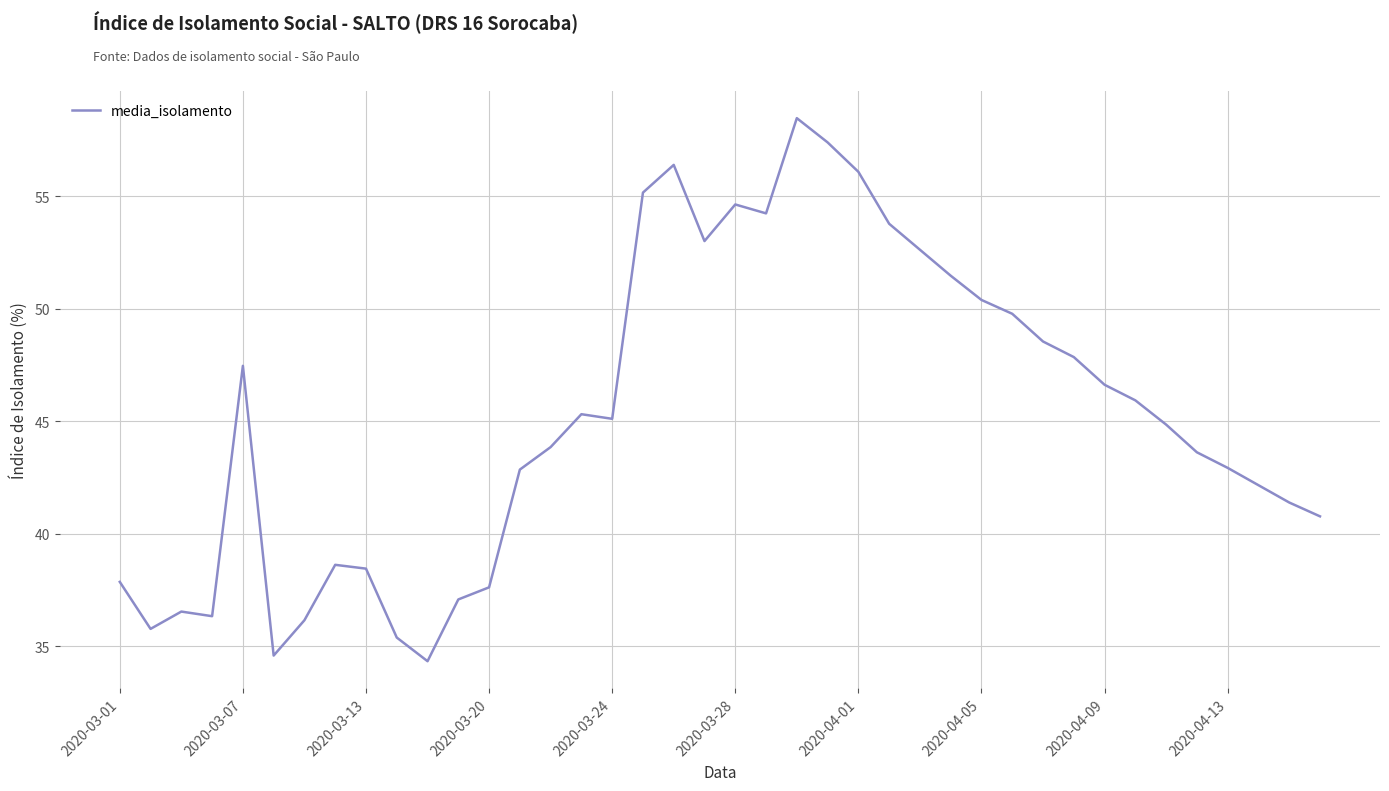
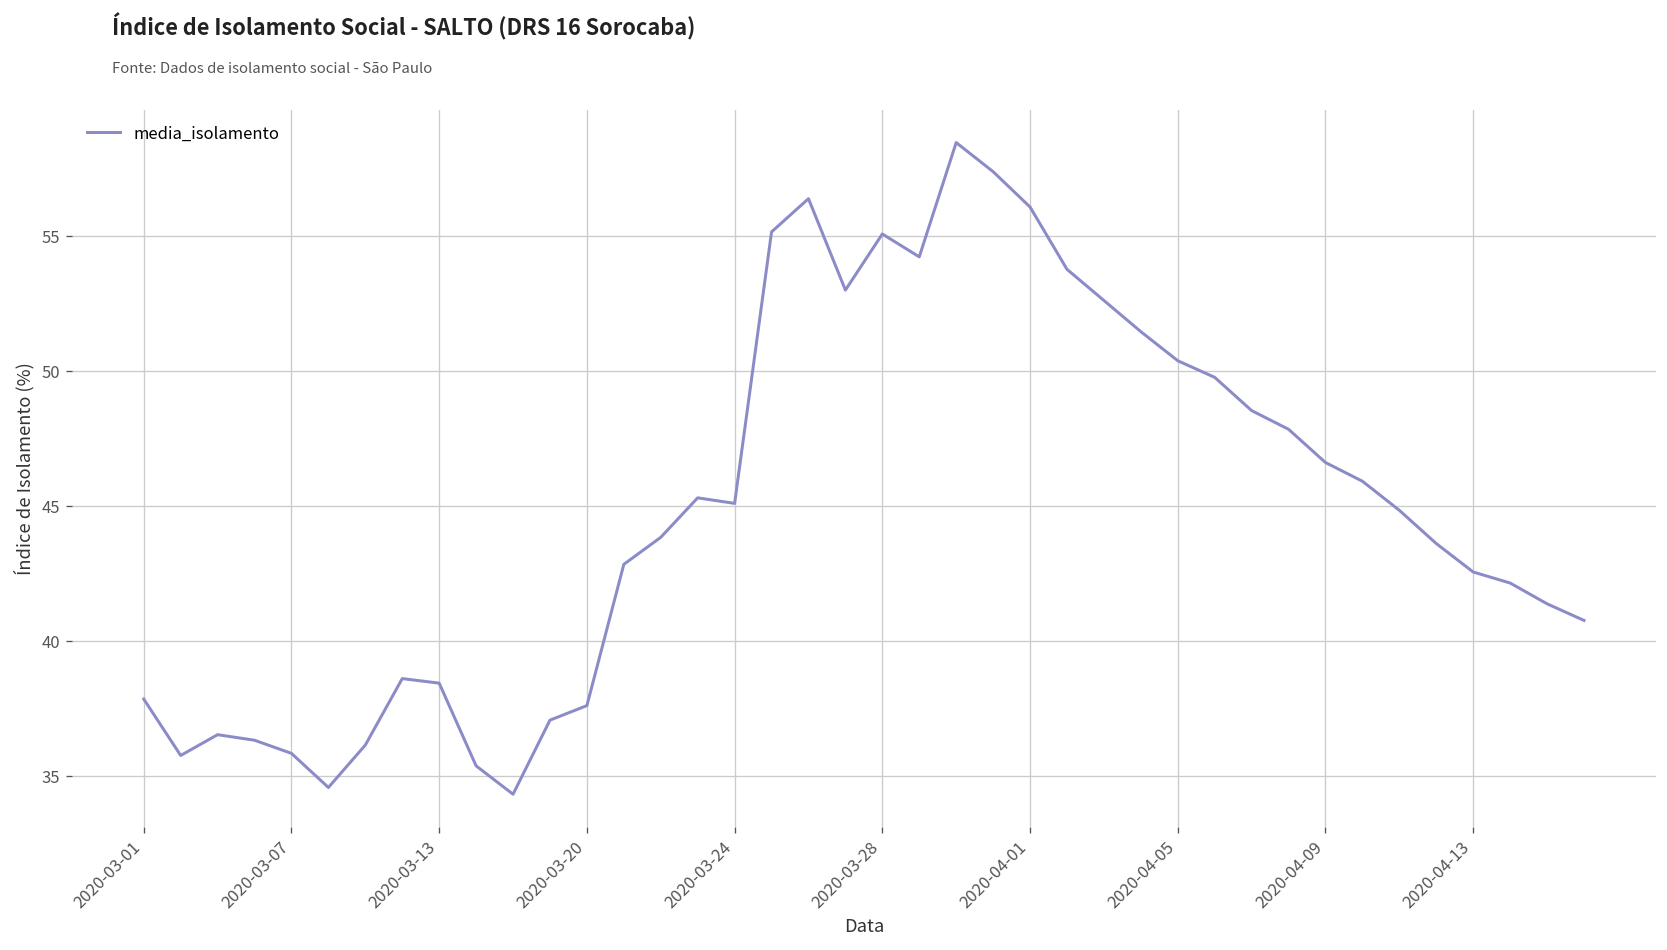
2020-03-07: 47.5 -> 35.8
2020-03-28: 54.6 -> 55.1
2020-04-13: 42.9 -> 42.6
